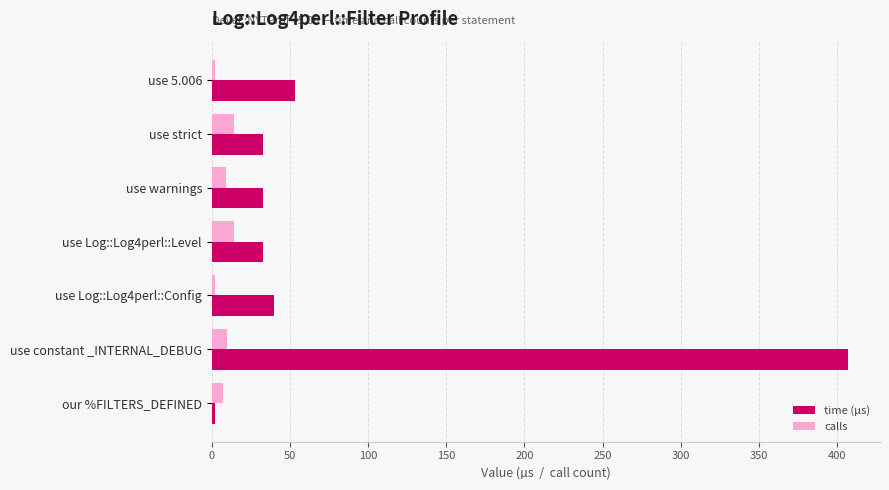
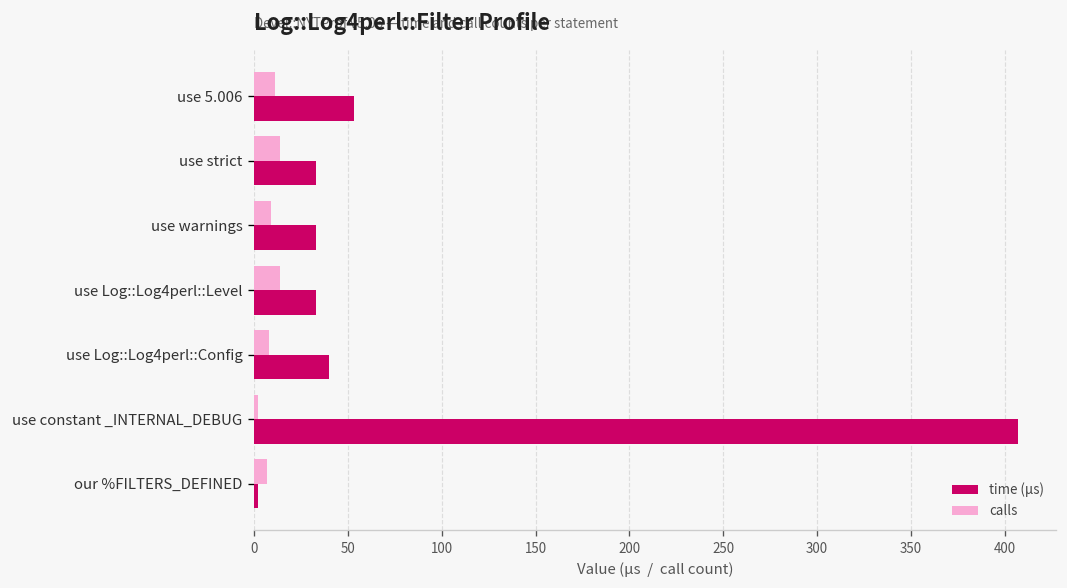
calls, use 5.006: 2 -> 11
calls, use Log::Log4perl::Config: 2 -> 8
calls, use constant _INTERNAL_DEBUG: 10 -> 2
